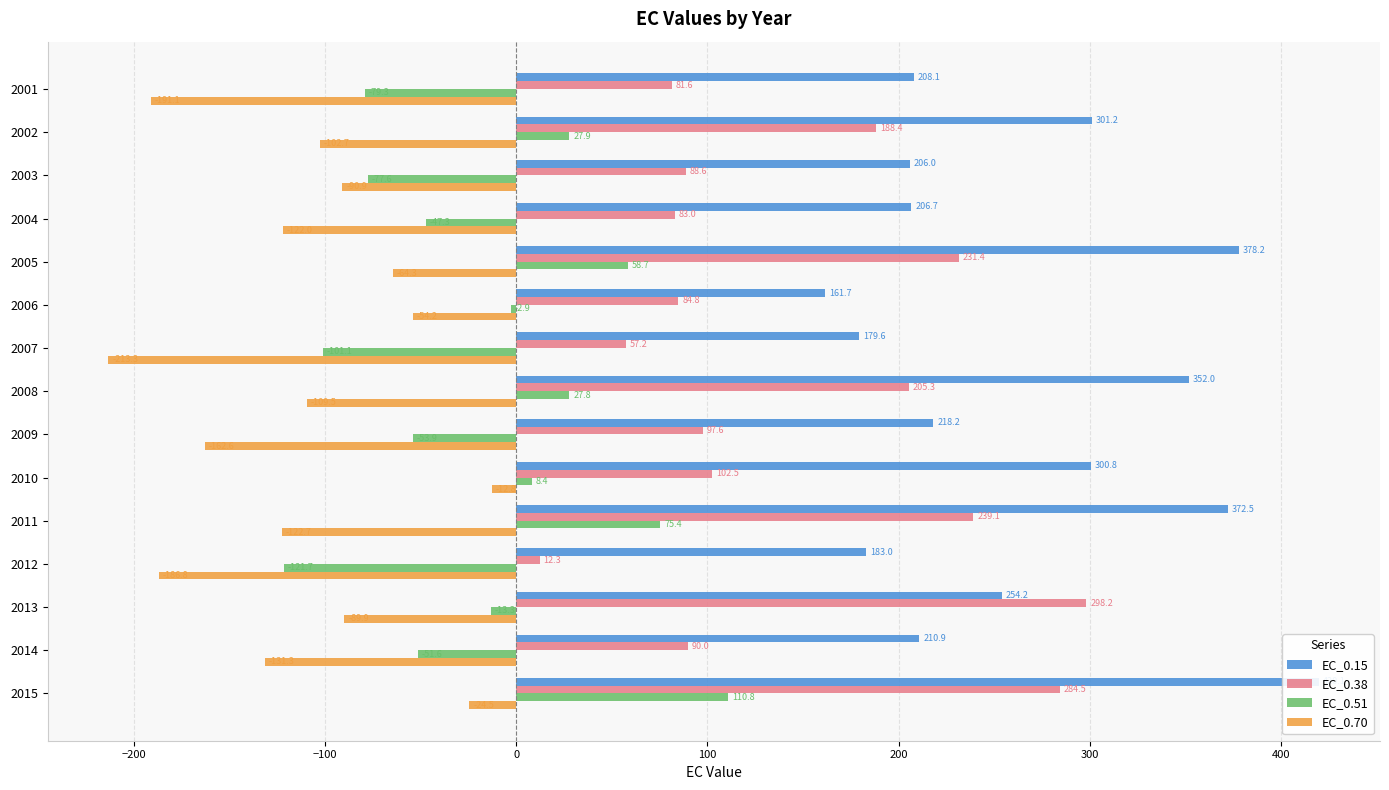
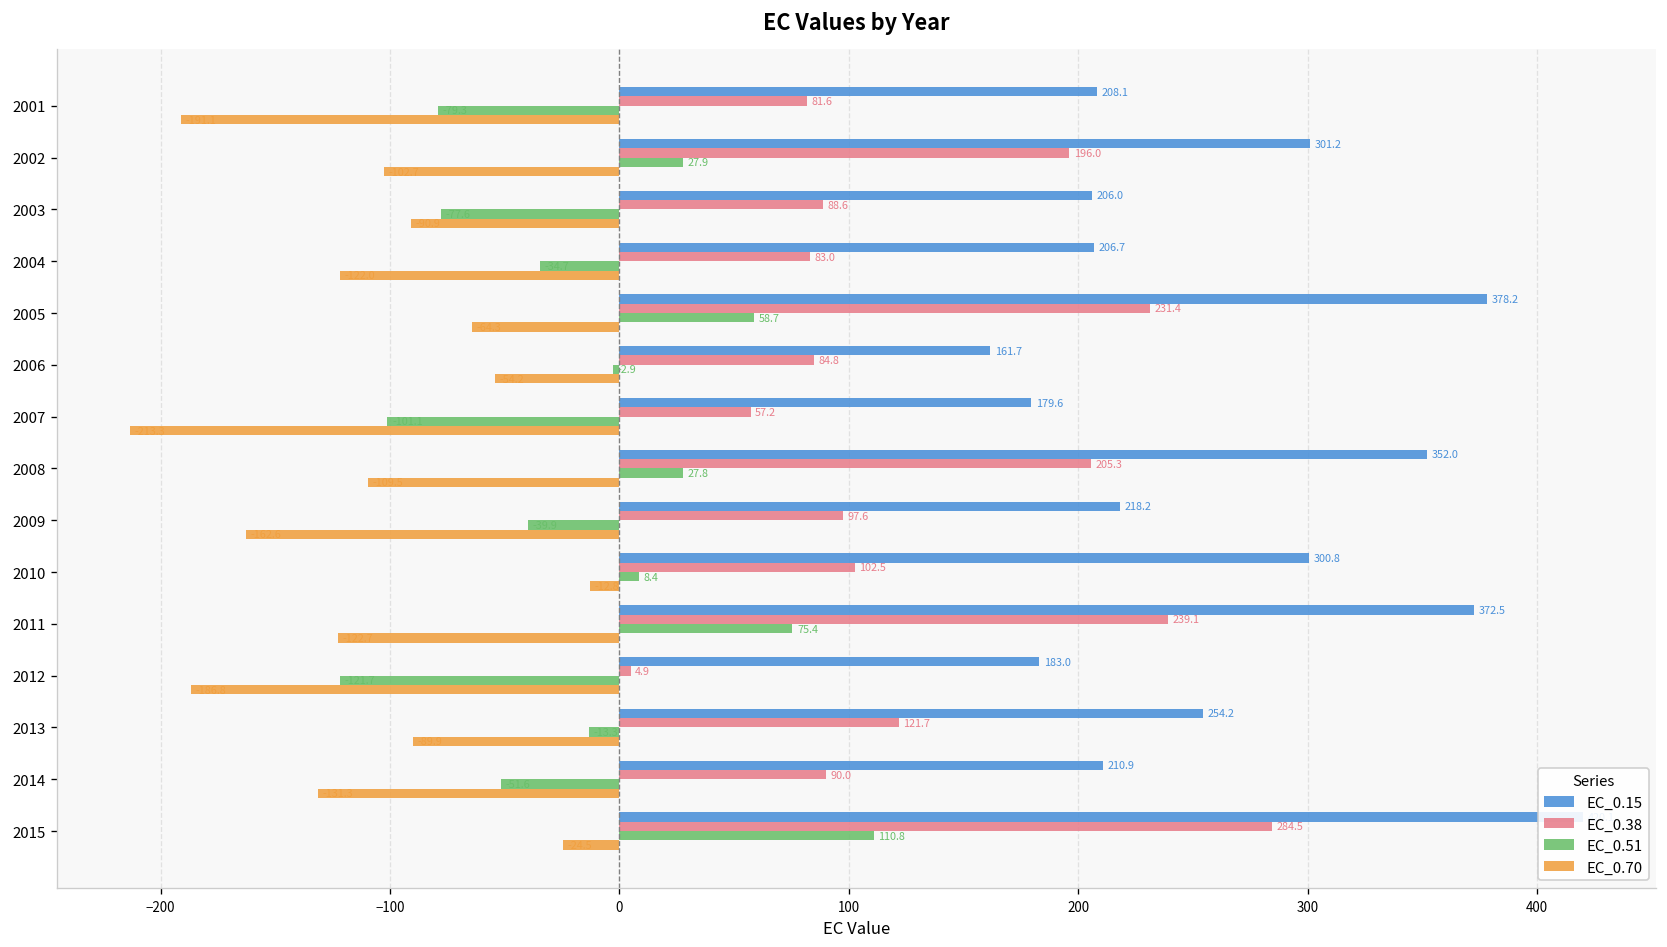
EC_0.38, 2002: 188.4 -> 196.0
EC_0.51, 2004: -47 -> -35
EC_0.51, 2009: -54 -> -40
EC_0.38, 2012: 12.3 -> 4.9
EC_0.38, 2013: 298.2 -> 121.7
